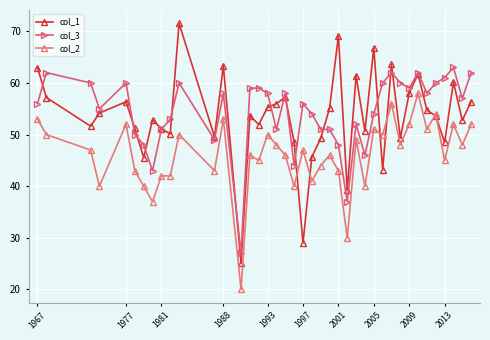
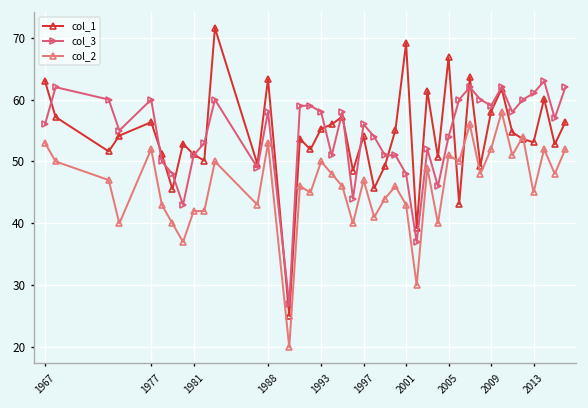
col_1, 1997: 29 -> 54
col_1, 2013: 48 -> 53
